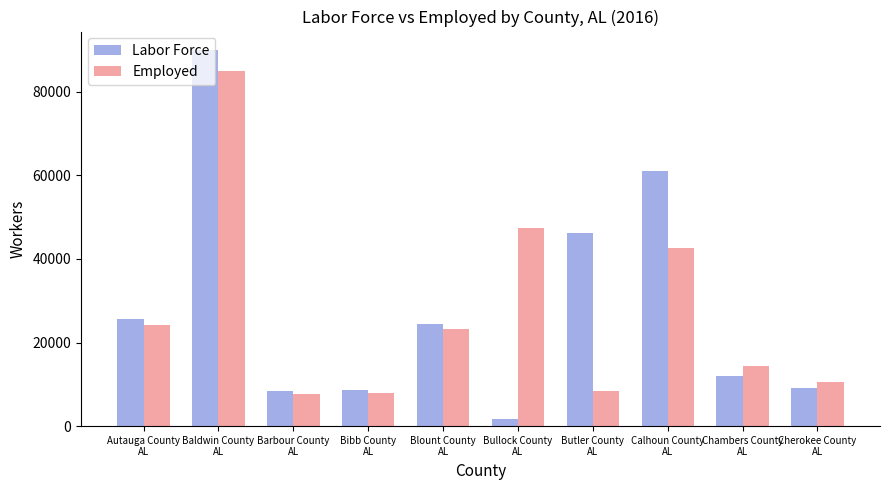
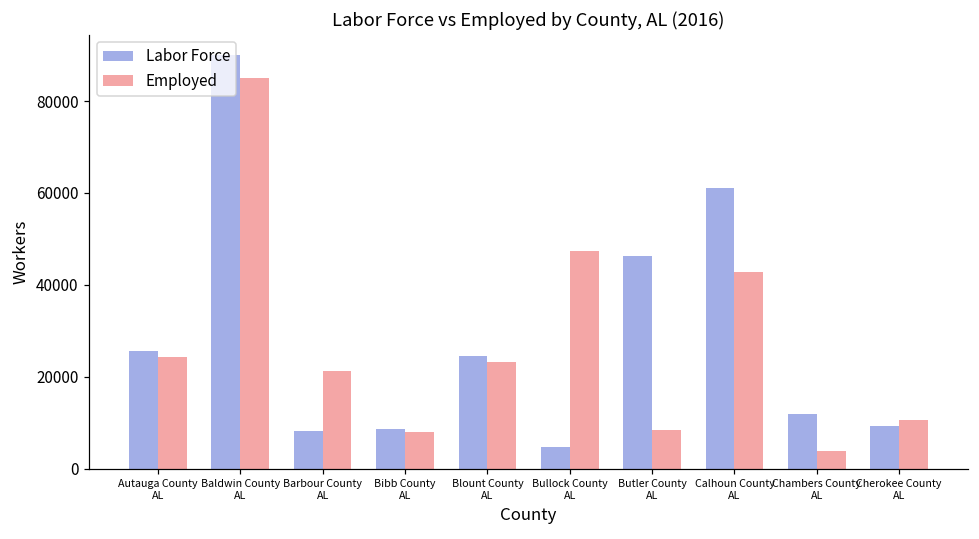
Employed, Barbour County AL: 8000 -> 21000
Labor Force, Bullock County AL: 2000 -> 5000
Employed, Chambers County AL: 14000 -> 4000
